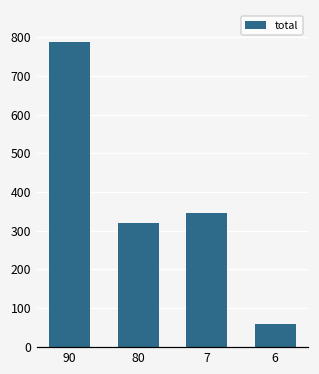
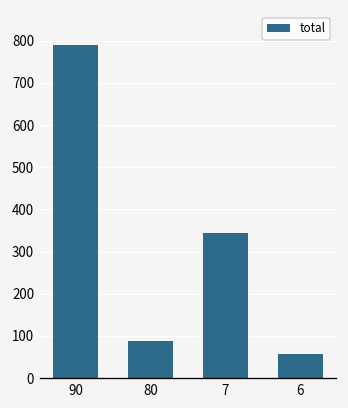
80: 320 -> 90
